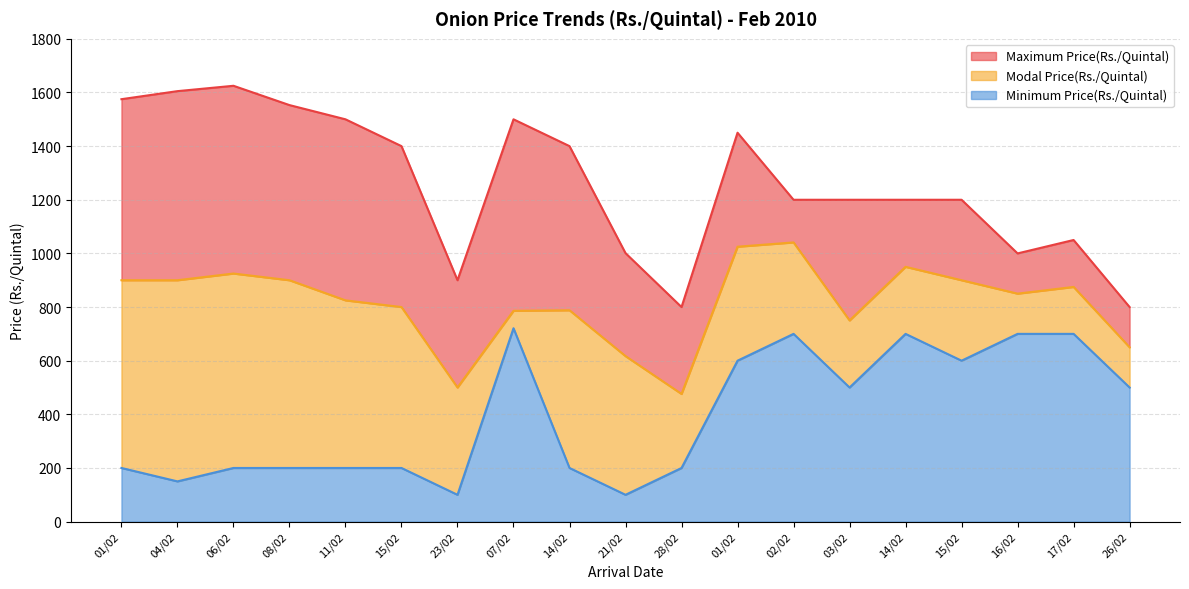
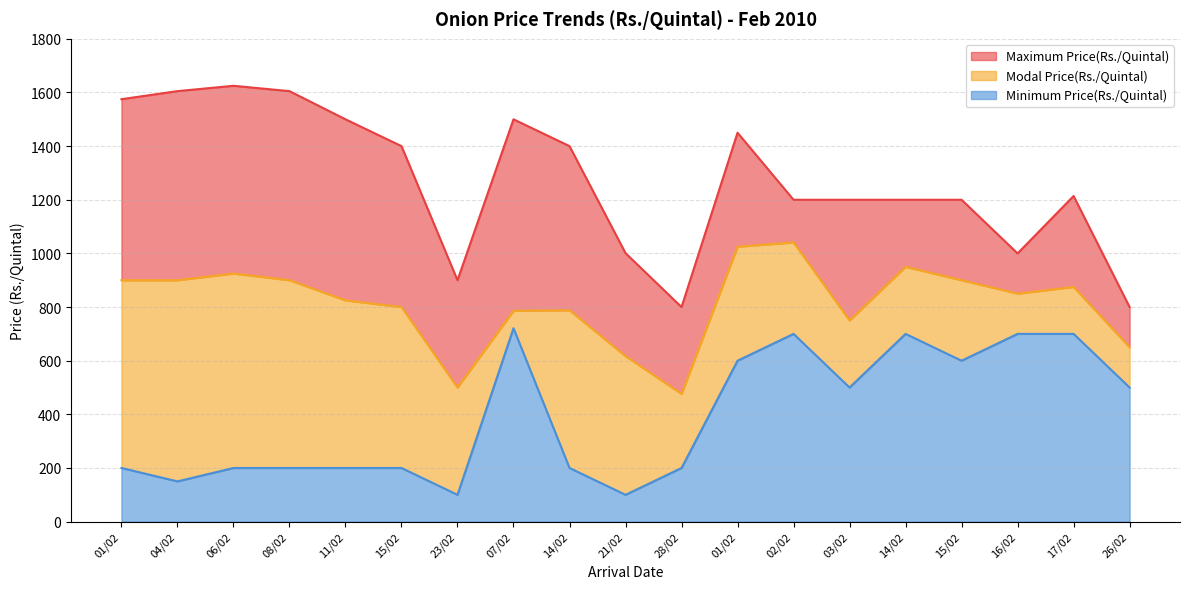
Maximum Price(Rs./Quintal), 08/02: 1550 -> 1610
Maximum Price(Rs./Quintal), 17/02: 1050 -> 1210
